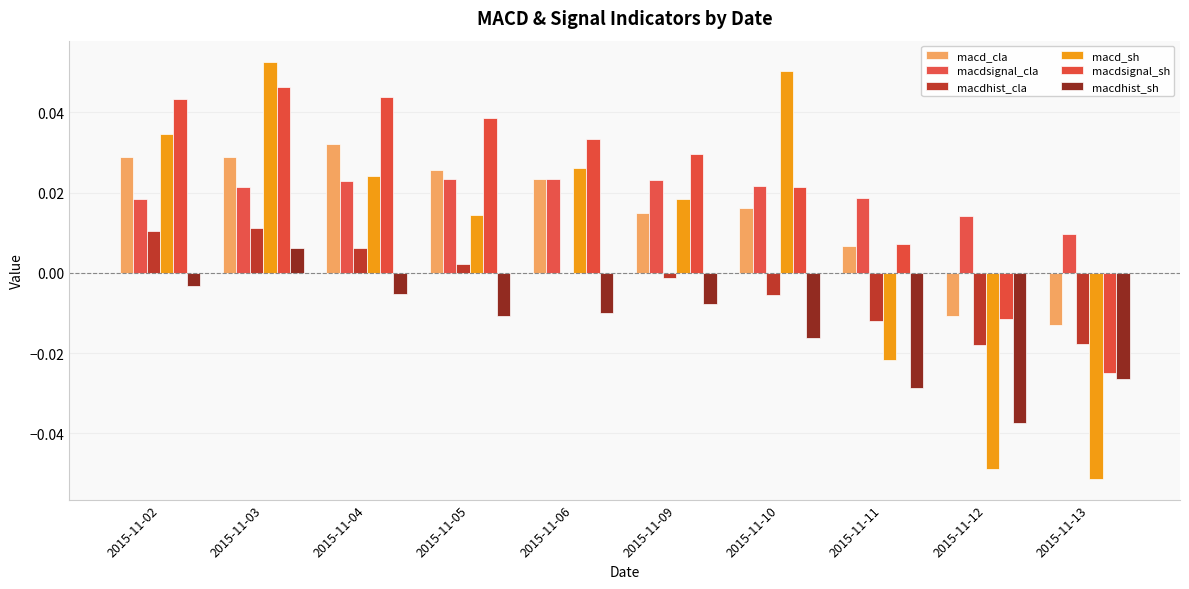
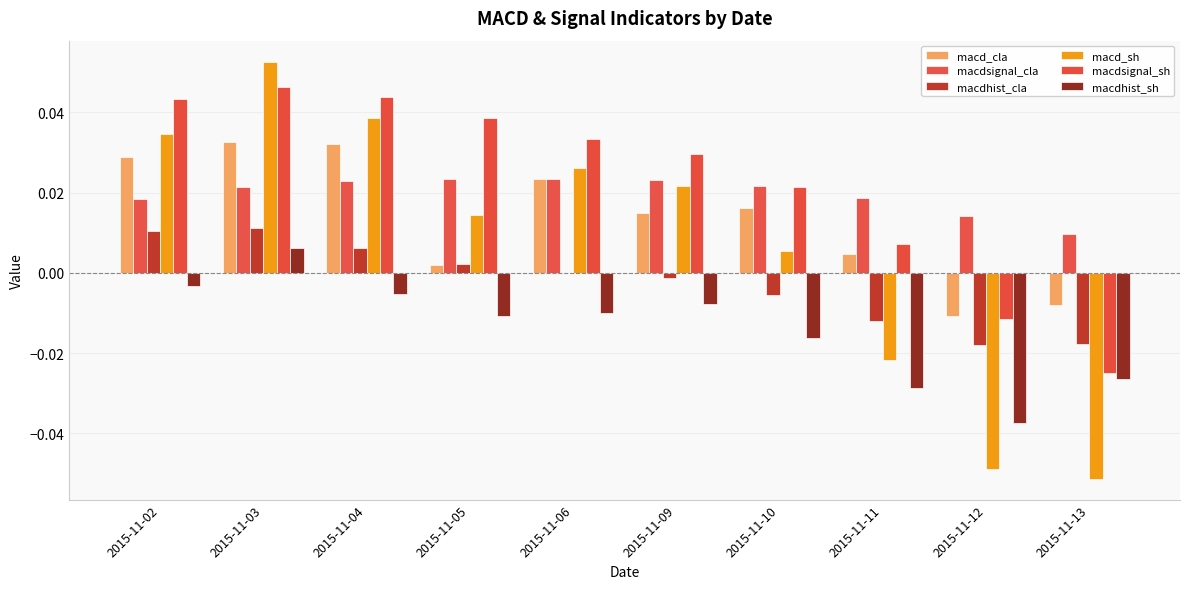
macd_cla, 2015-11-03: 0.029 -> 0.033
macd_sh, 2015-11-04: 0.024 -> 0.039
macd_cla, 2015-11-05: 0.026 -> 0.002
macd_sh, 2015-11-09: 0.018 -> 0.022
macd_sh, 2015-11-10: 0.050 -> 0.005
macd_cla, 2015-11-11: 0.007 -> 0.005
macd_cla, 2015-11-13: -0.013 -> -0.008
